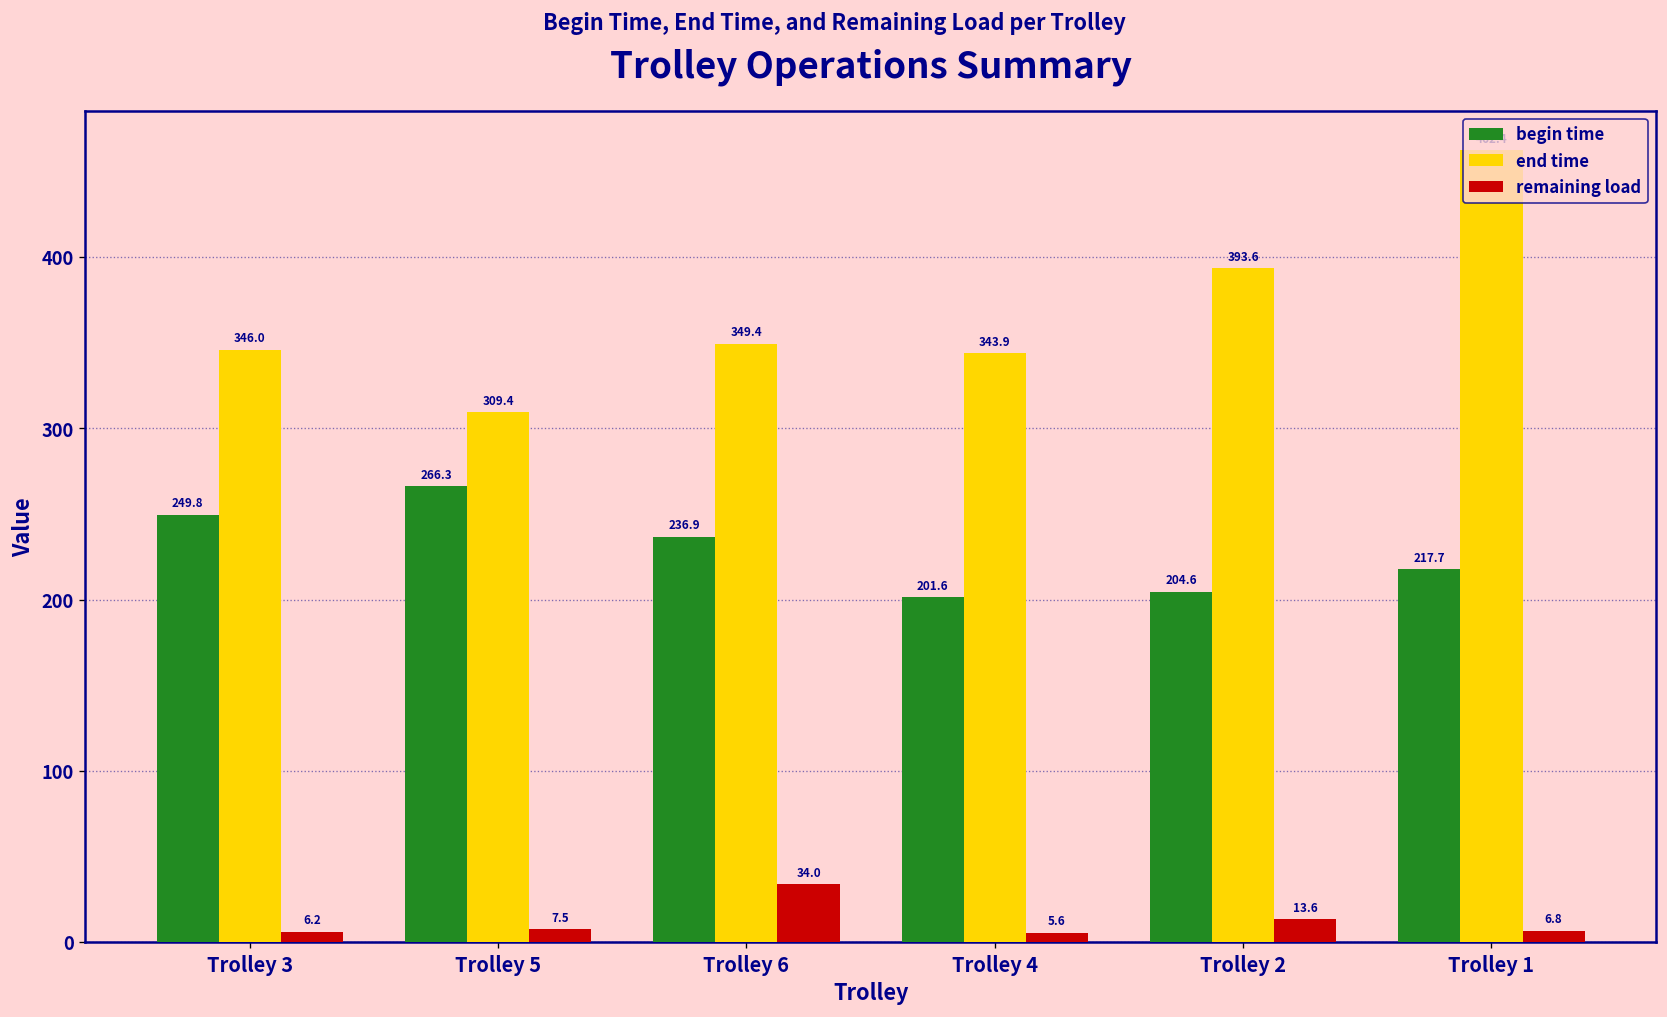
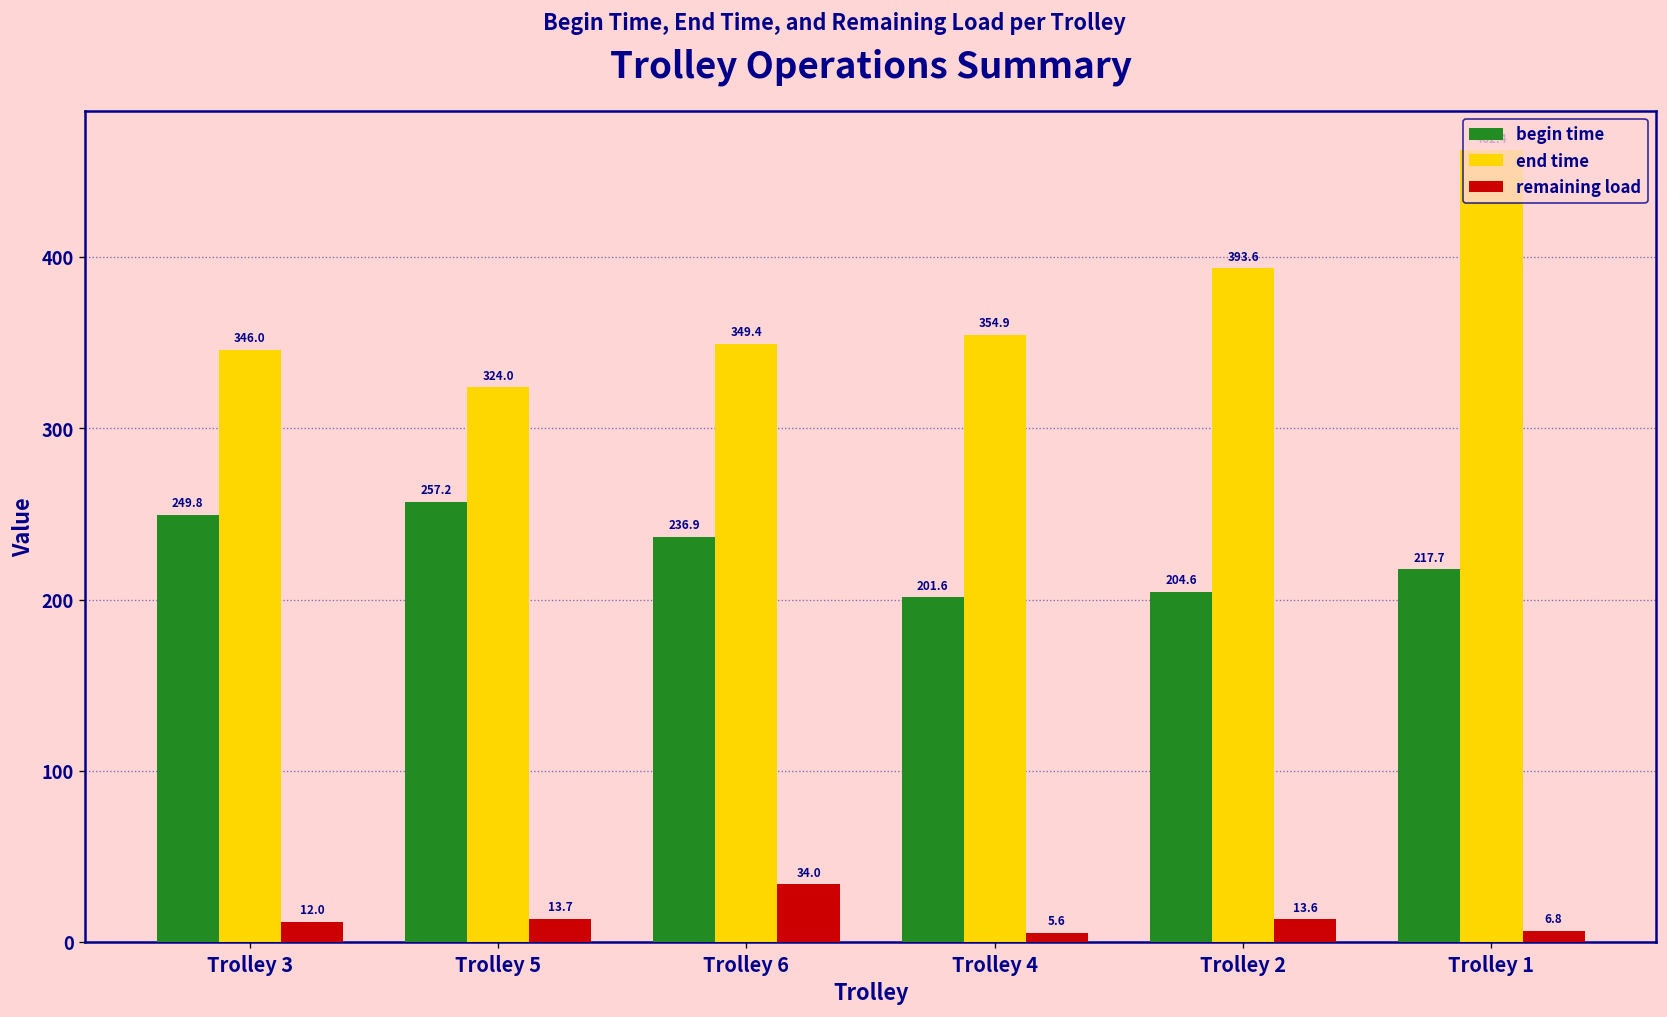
remaining load, Trolley 3: 6.2 -> 12.0
begin time, Trolley 5: 266.3 -> 257.2
end time, Trolley 5: 309.4 -> 324.0
remaining load, Trolley 5: 7.5 -> 13.7
end time, Trolley 4: 343.9 -> 354.9
